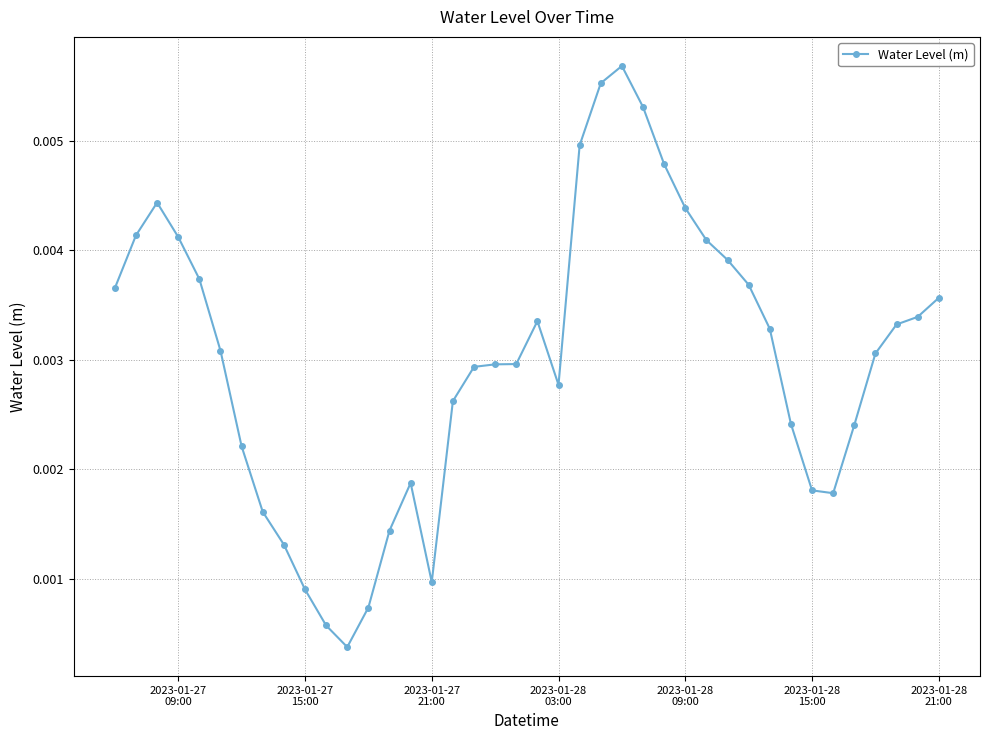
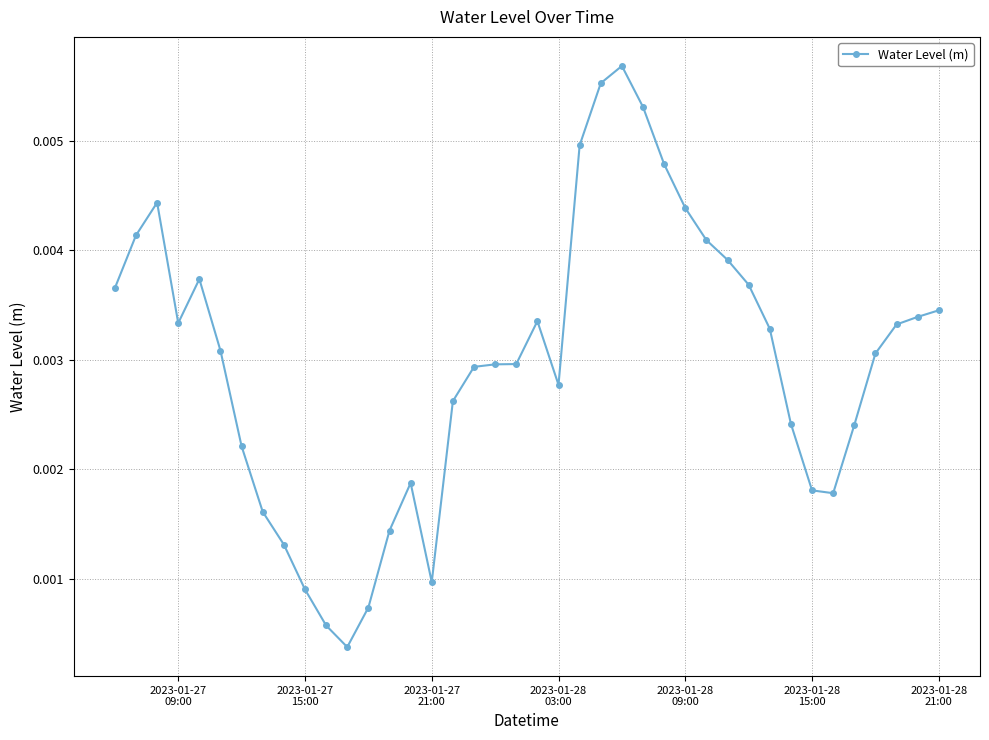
2023-01-27 09:00: 0.00412 -> 0.00333
2023-01-28 21:00: 0.00356 -> 0.00345
